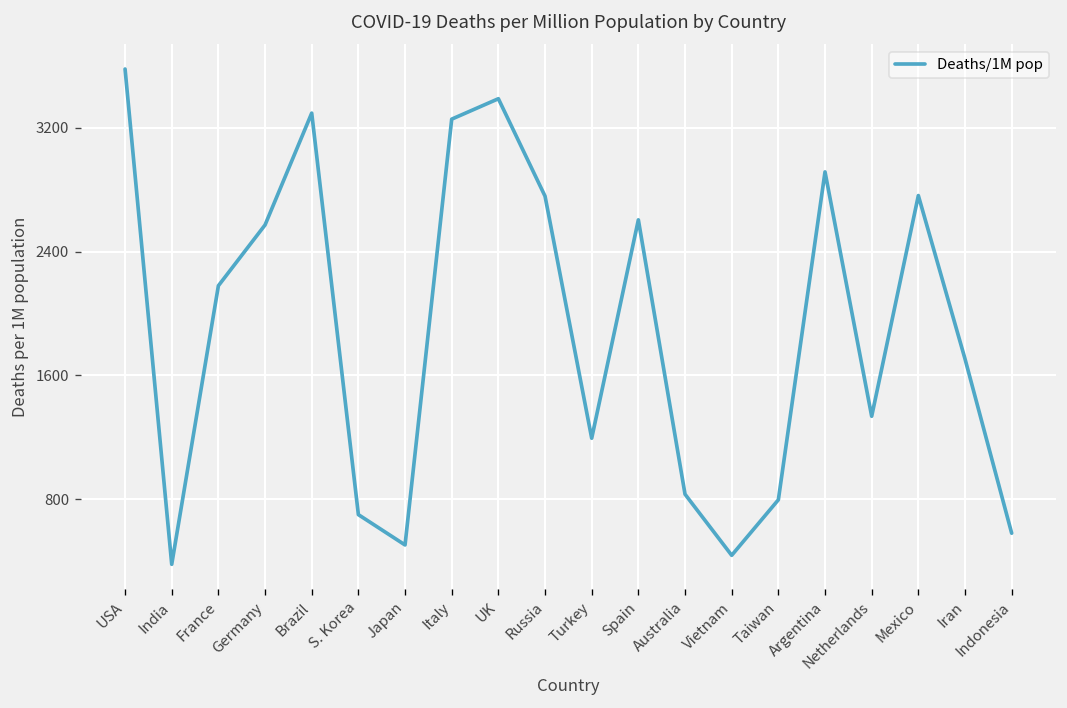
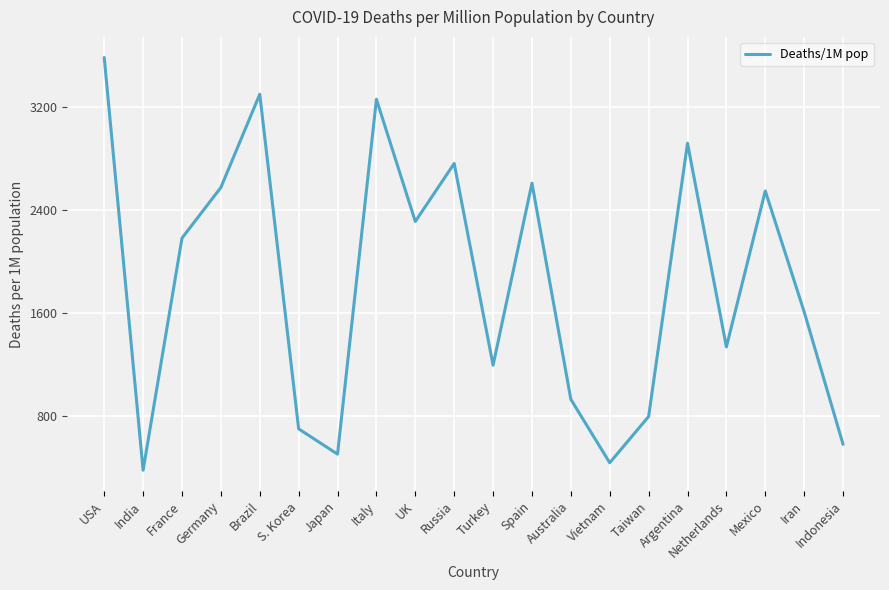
UK: 3390 -> 2310
Australia: 830 -> 930
Mexico: 2760 -> 2550
Iran: 1710 -> 1610
